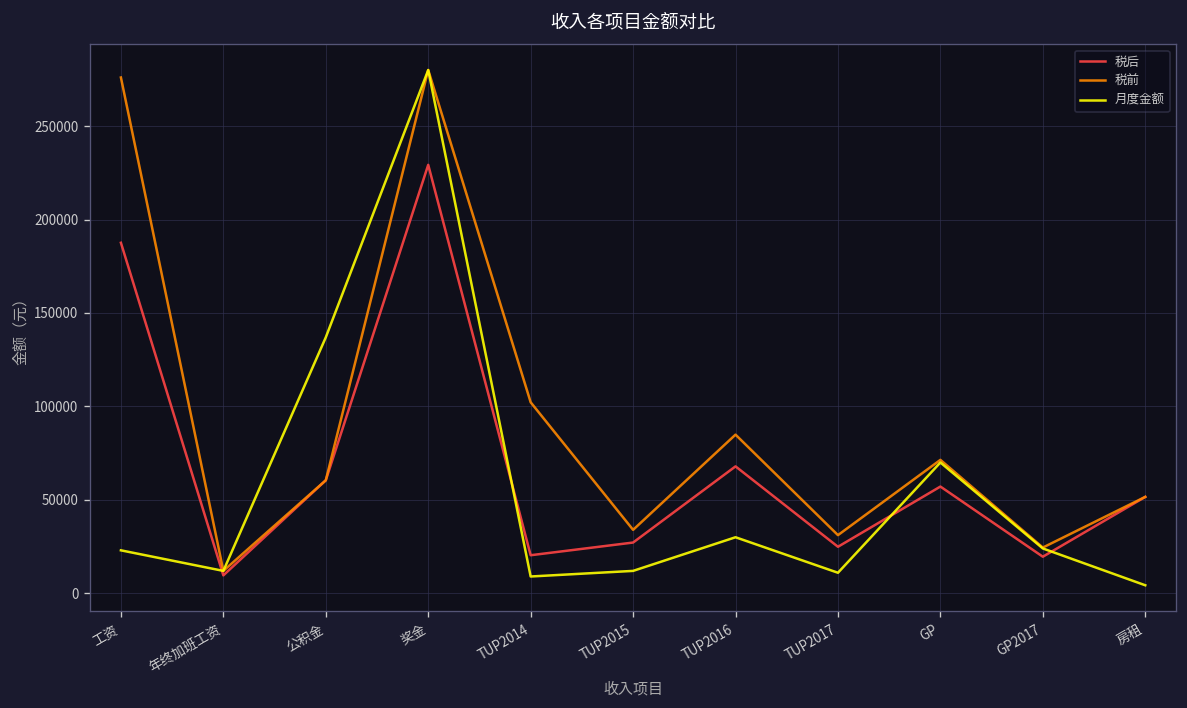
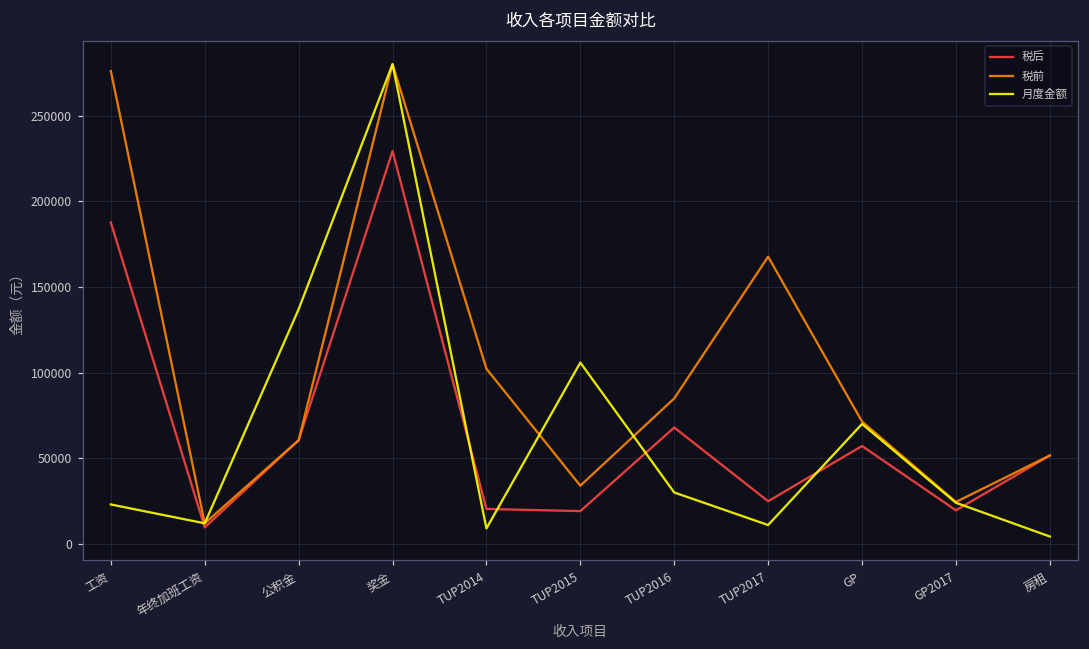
税后, TUP2015: 27000 -> 19000
月度金额, TUP2015: 12000 -> 106000
税前, TUP2017: 31000 -> 168000
